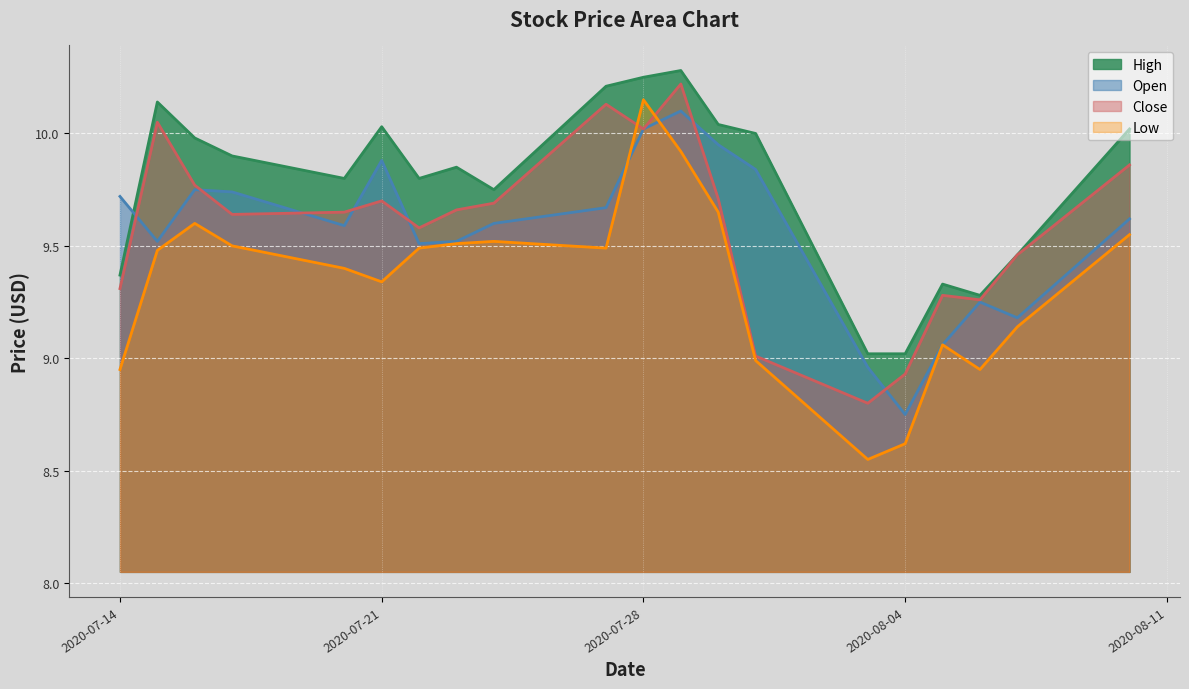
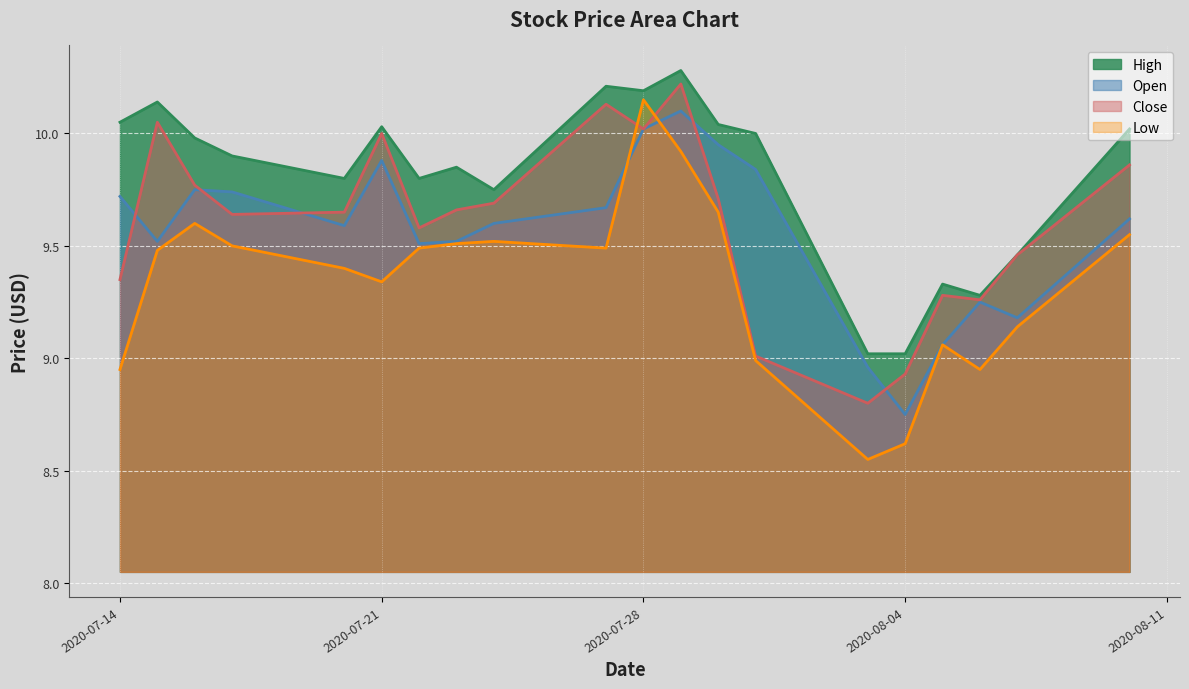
High, 2020-07-14: 9.37 -> 10.05
Close, 2020-07-14: 9.31 -> 9.35
Close, 2020-07-21: 9.7 -> 10.0
High, 2020-07-28: 10.25 -> 10.19
